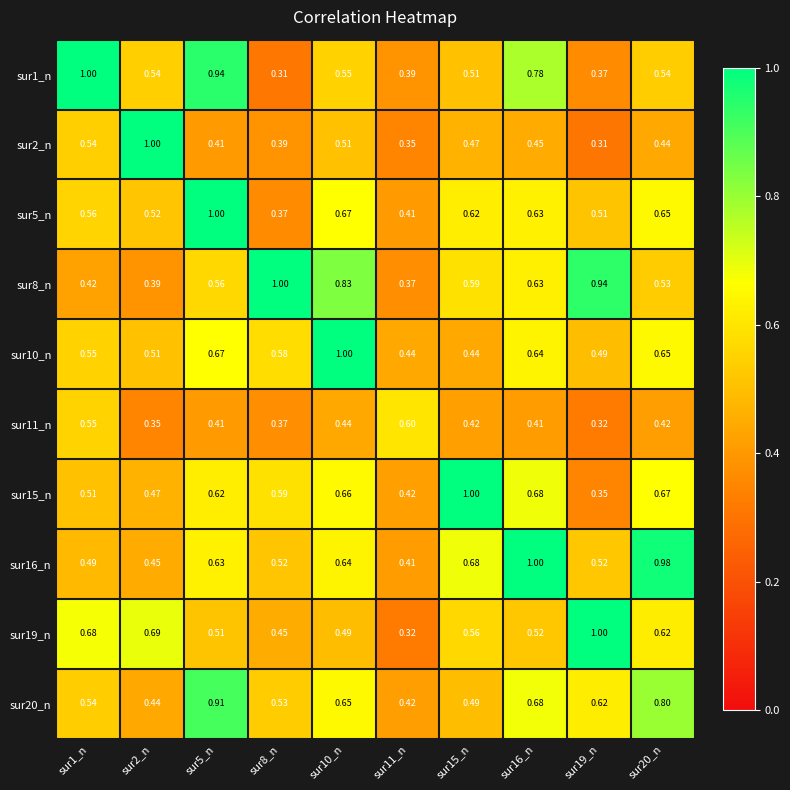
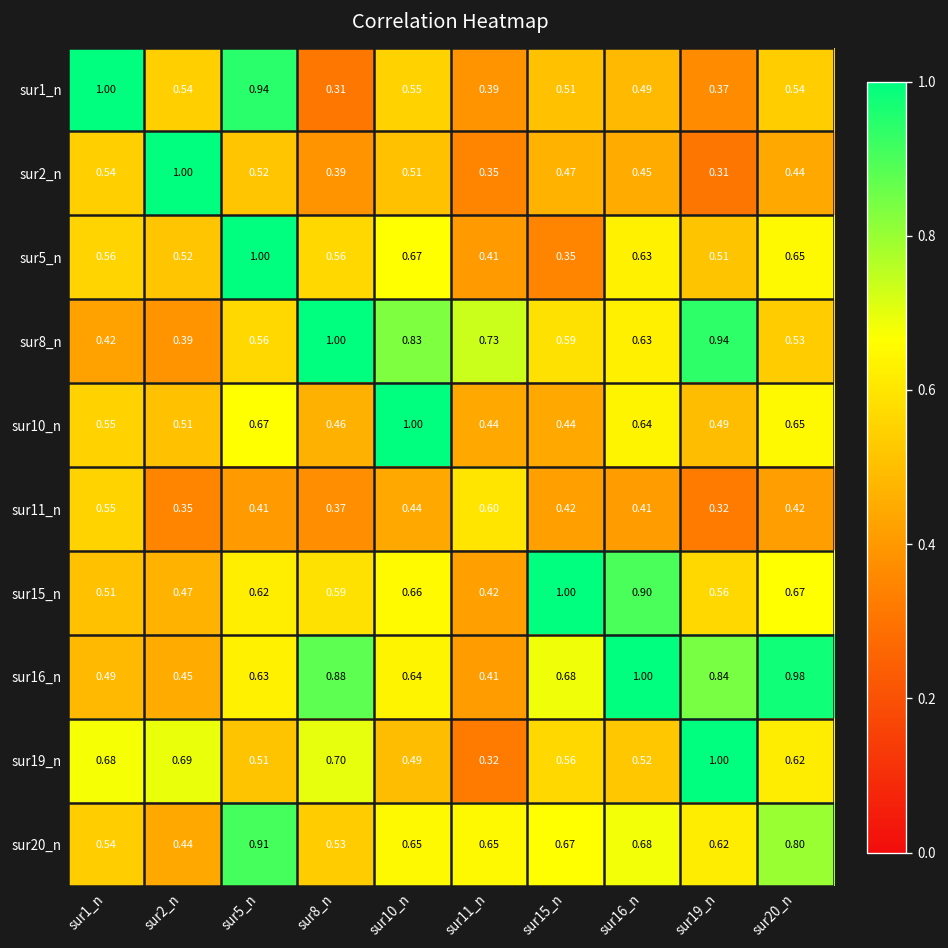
sur1_n, sur16_n: 0.78 -> 0.49
sur2_n, sur5_n: 0.41 -> 0.52
sur5_n, sur8_n: 0.37 -> 0.56
sur5_n, sur15_n: 0.62 -> 0.35
sur8_n, sur11_n: 0.37 -> 0.73
sur10_n, sur8_n: 0.58 -> 0.46
sur15_n, sur16_n: 0.68 -> 0.90
sur15_n, sur19_n: 0.35 -> 0.56
sur16_n, sur8_n: 0.52 -> 0.88
sur16_n, sur19_n: 0.52 -> 0.84
sur19_n, sur8_n: 0.45 -> 0.70
sur20_n, sur11_n: 0.42 -> 0.65
sur20_n, sur15_n: 0.49 -> 0.67
